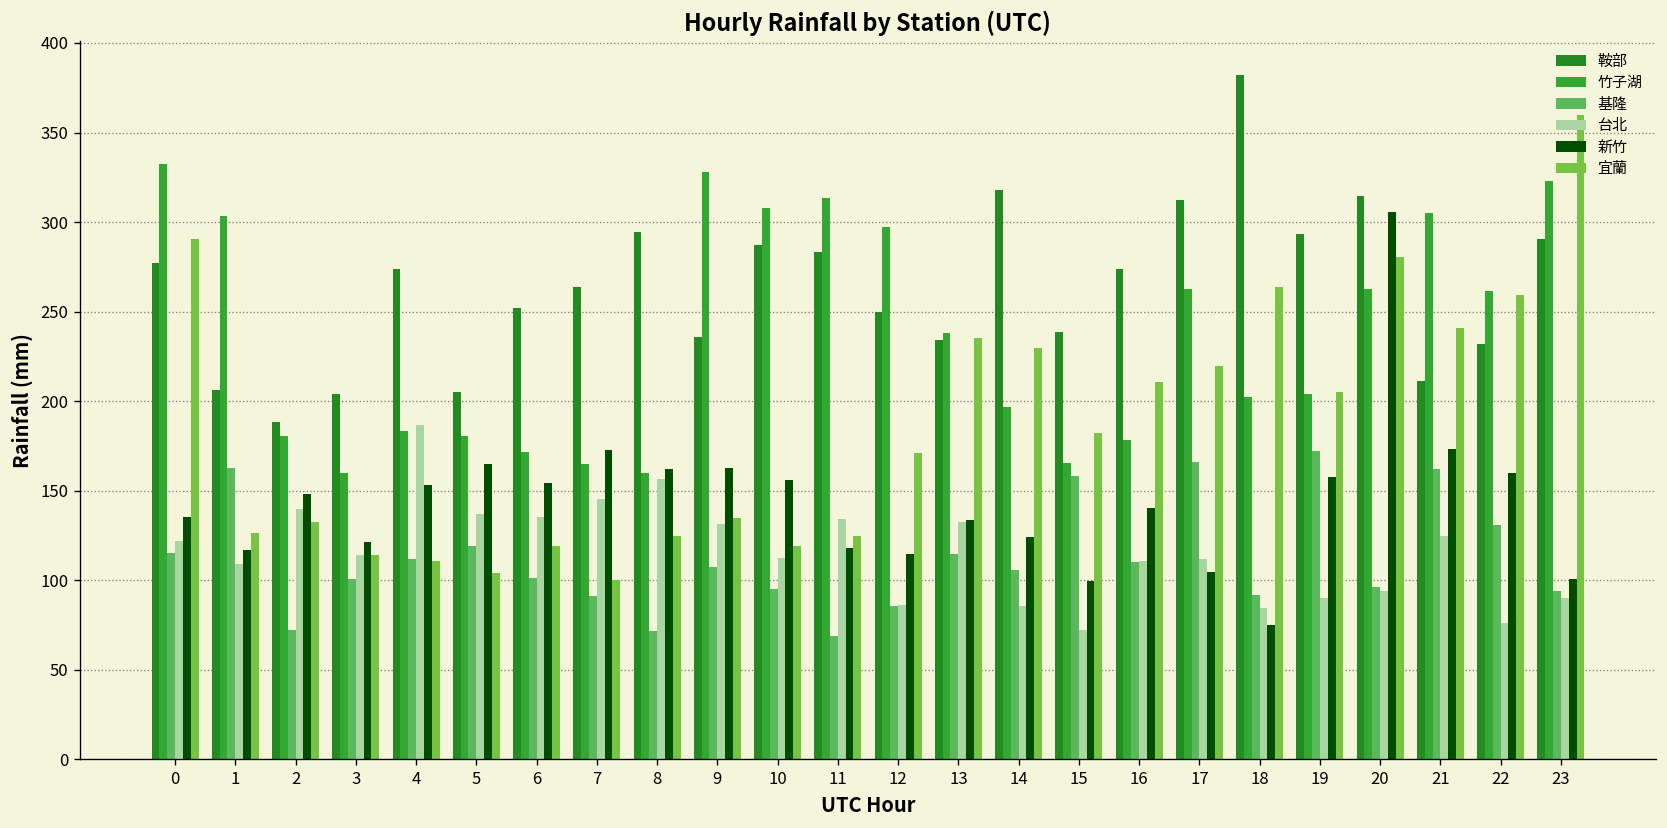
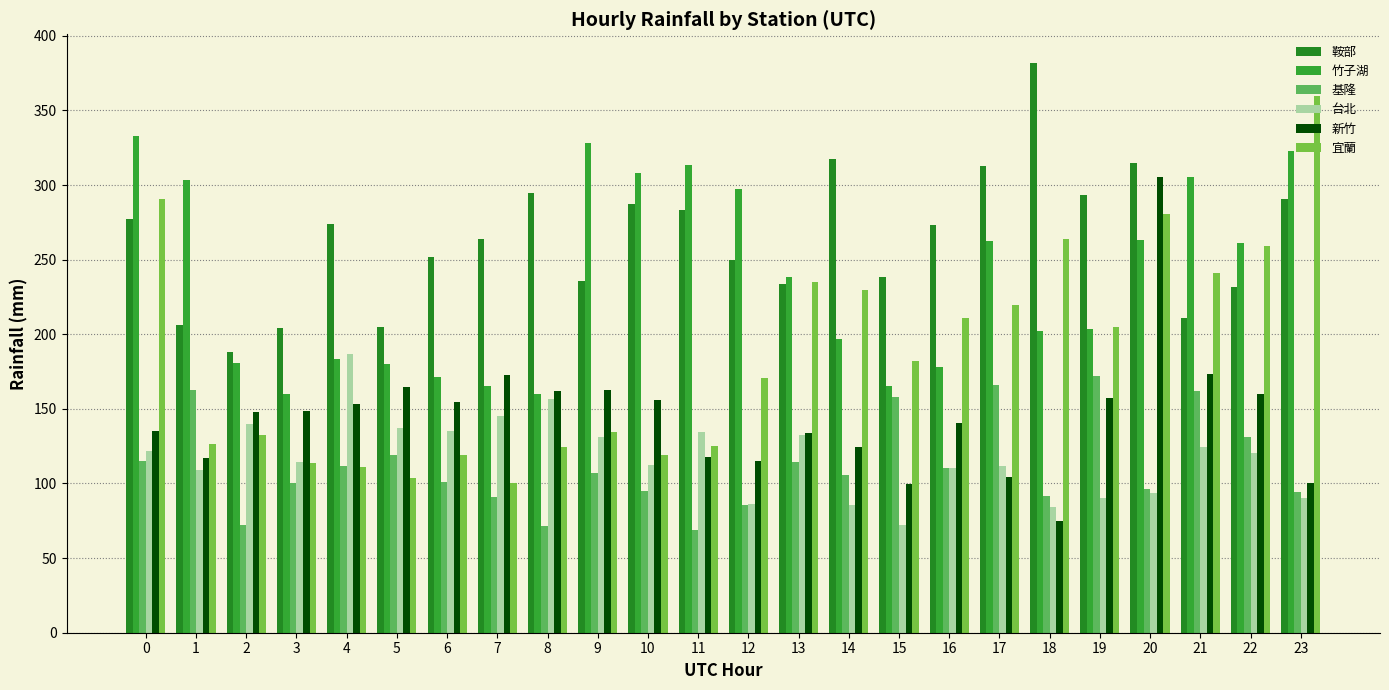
新竹, 3: 121 -> 148
台北, 22: 76 -> 121
